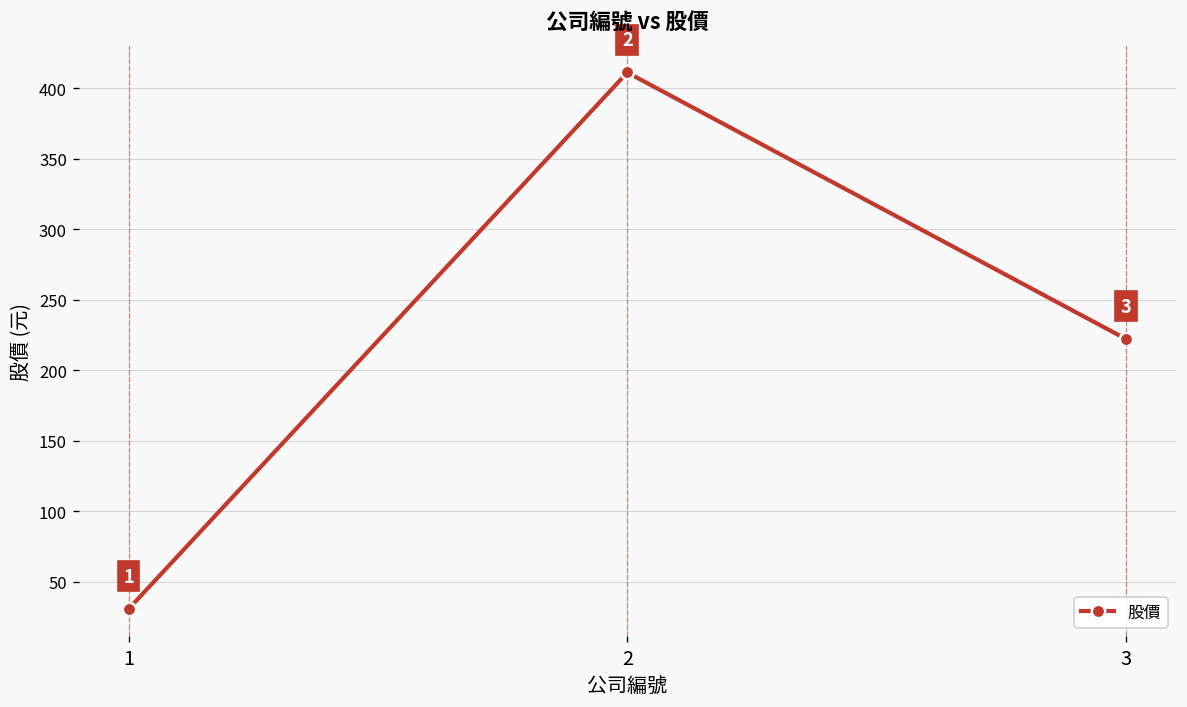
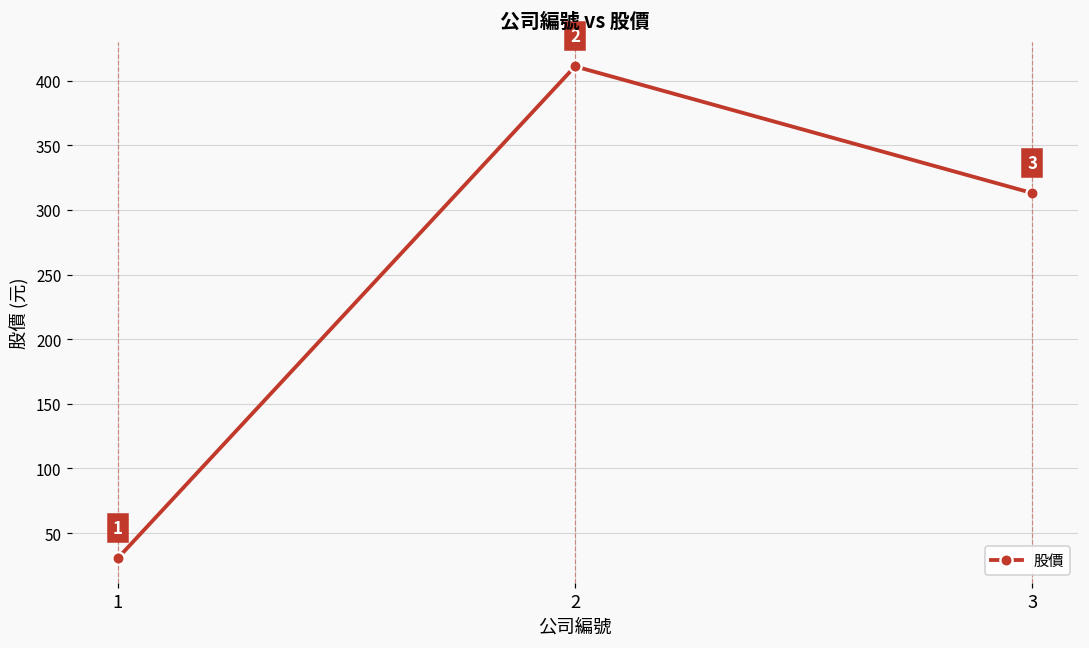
3: 222 -> 313
